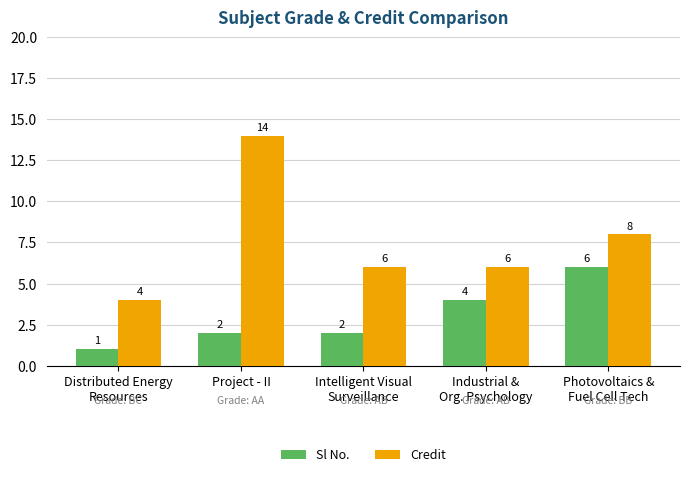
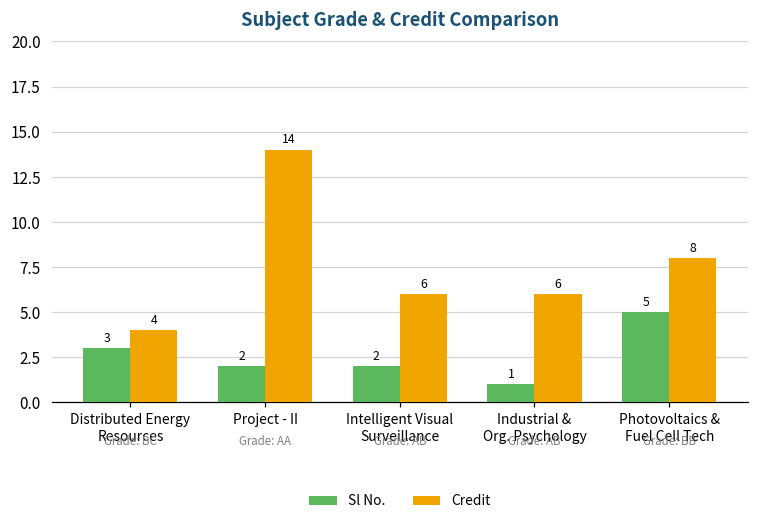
Sl No., Distributed Energy Resources: 1 -> 3
Sl No., Industrial & Org. Psychology: 4 -> 1
Sl No., Photovoltaics & Fuel Cell Tech: 6 -> 5
